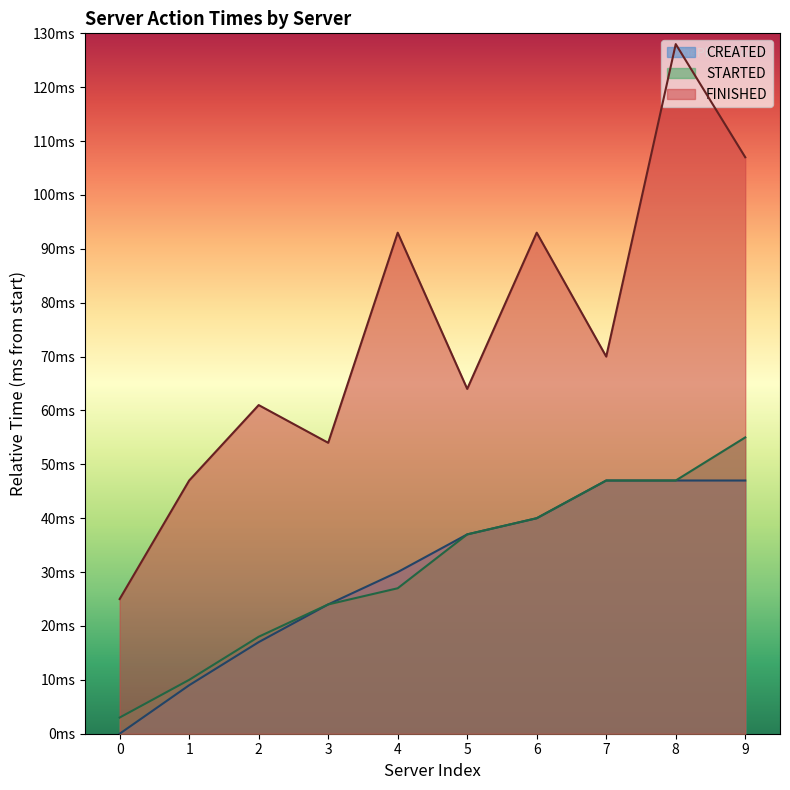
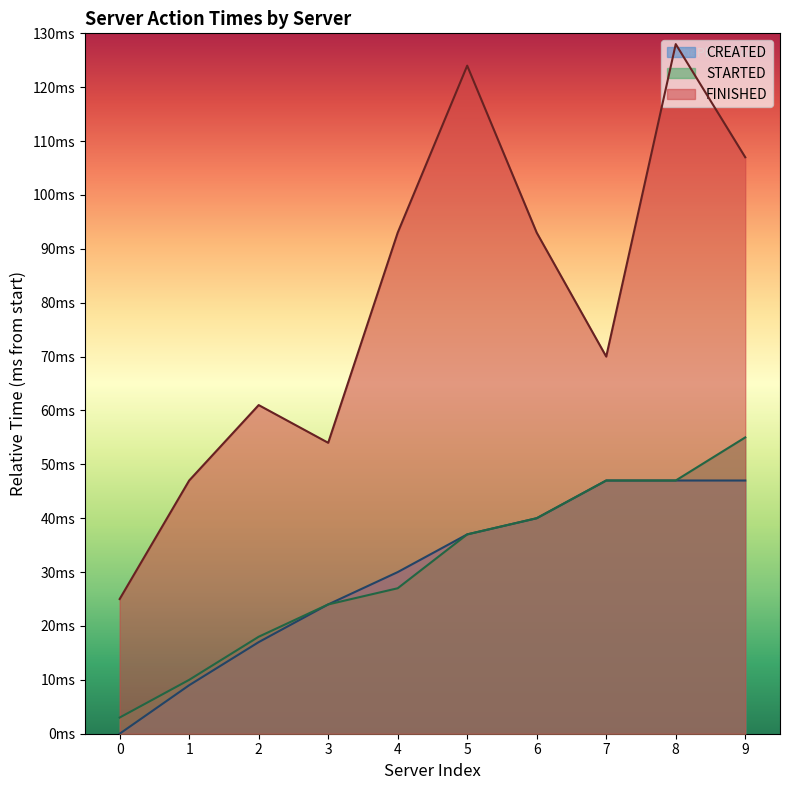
FINISHED, 5: 64ms -> 124ms
